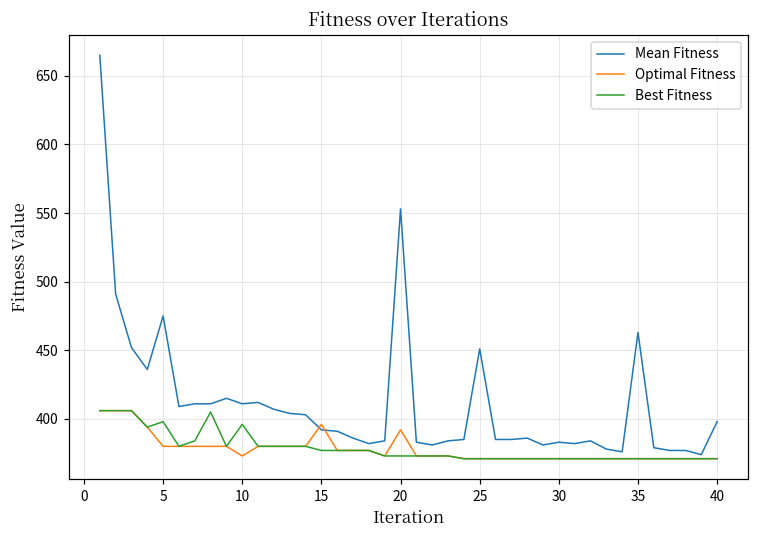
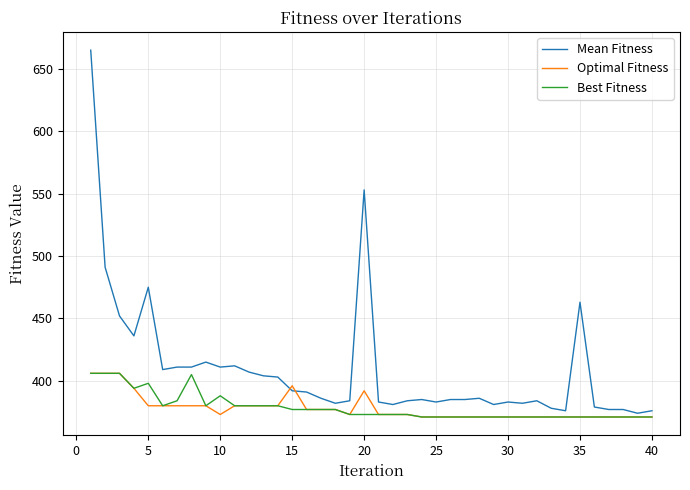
Best Fitness, 10: 396 -> 388
Mean Fitness, 25: 451 -> 383
Mean Fitness, 40: 398 -> 376
